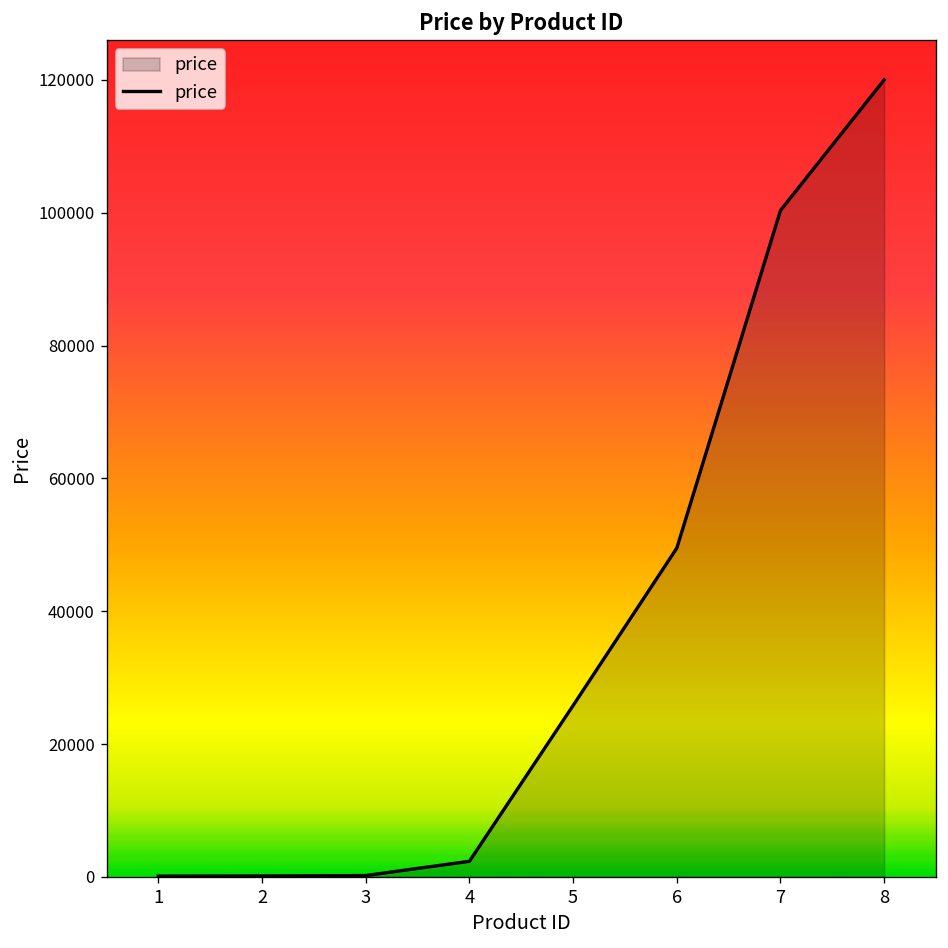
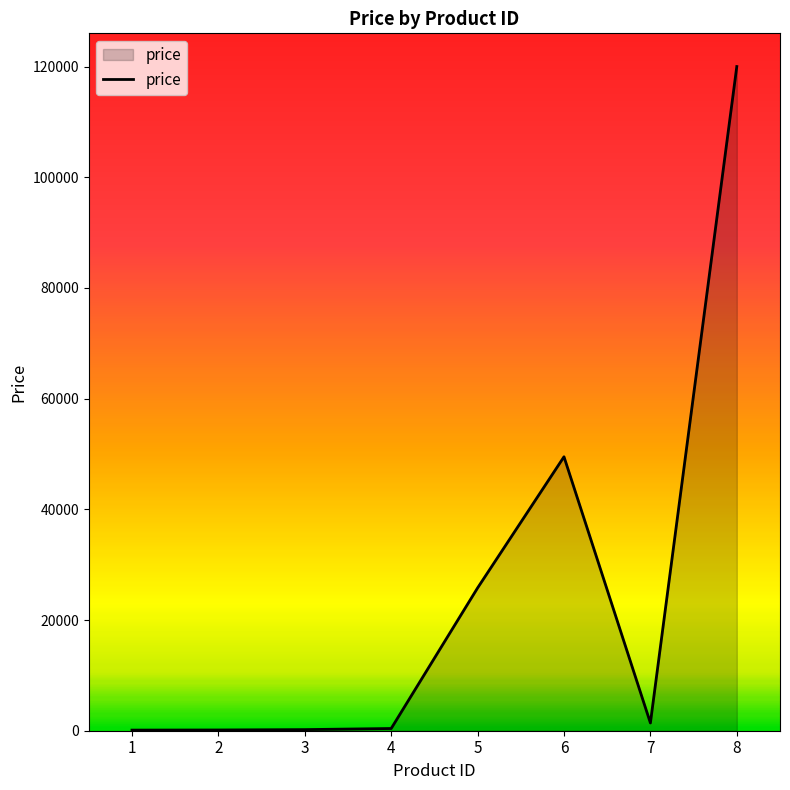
4: 2000 -> 0
7: 100000 -> 1000
